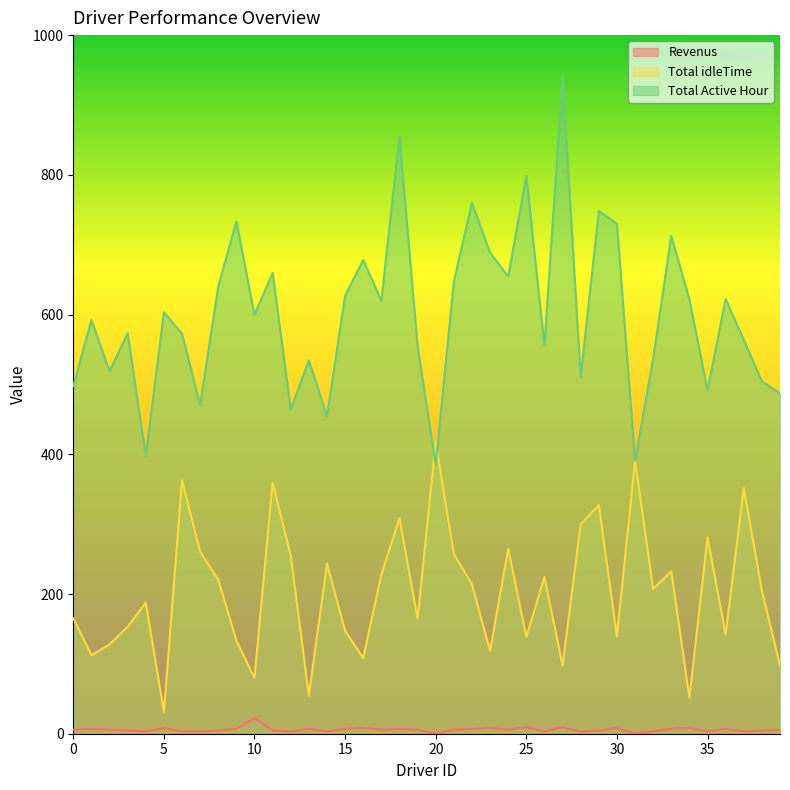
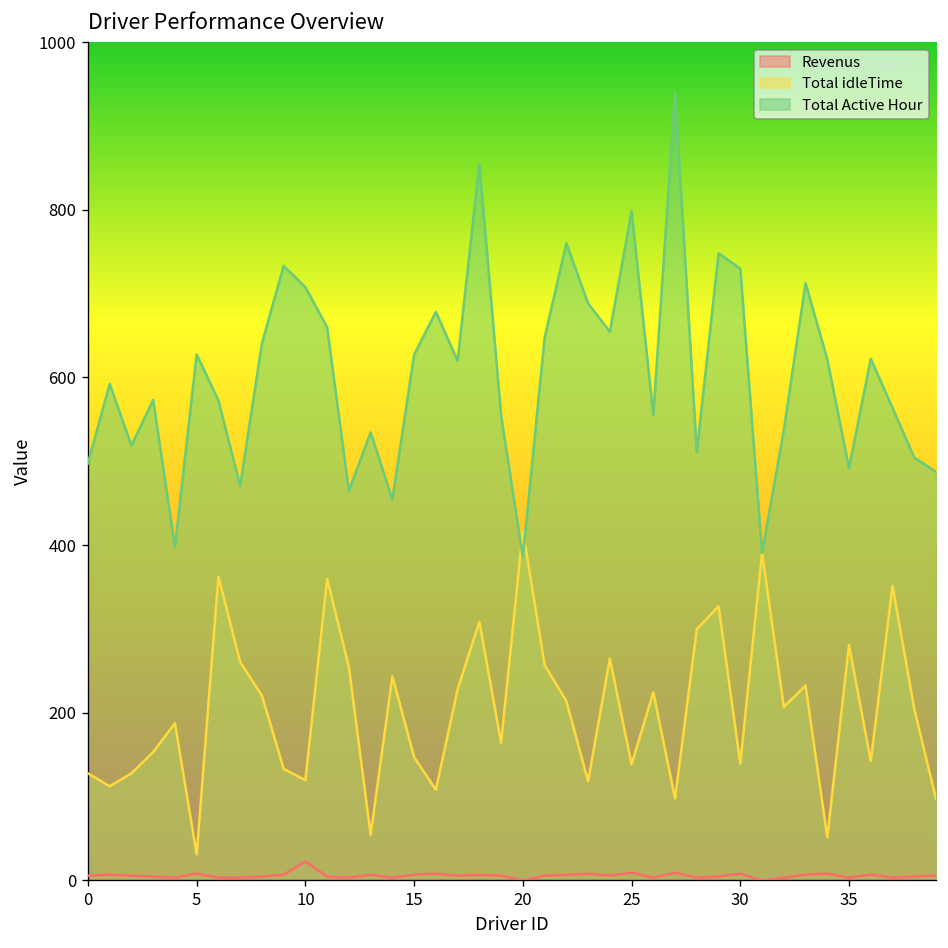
Total idleTime, 0: 170 -> 130
Total Active Hour, 5: 600 -> 630
Total idleTime, 10: 80 -> 120
Total Active Hour, 10: 600 -> 710
